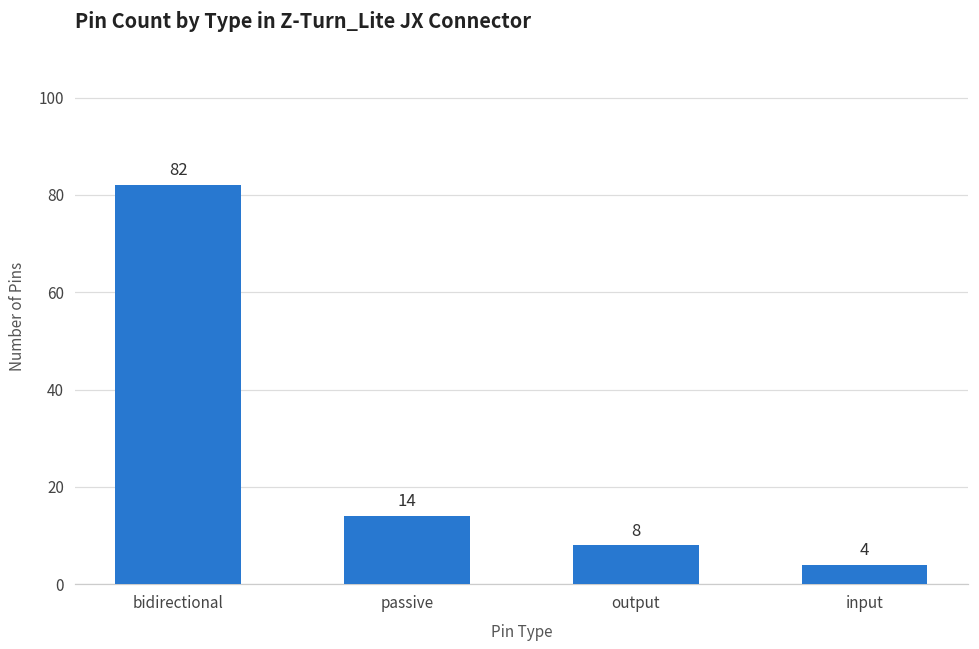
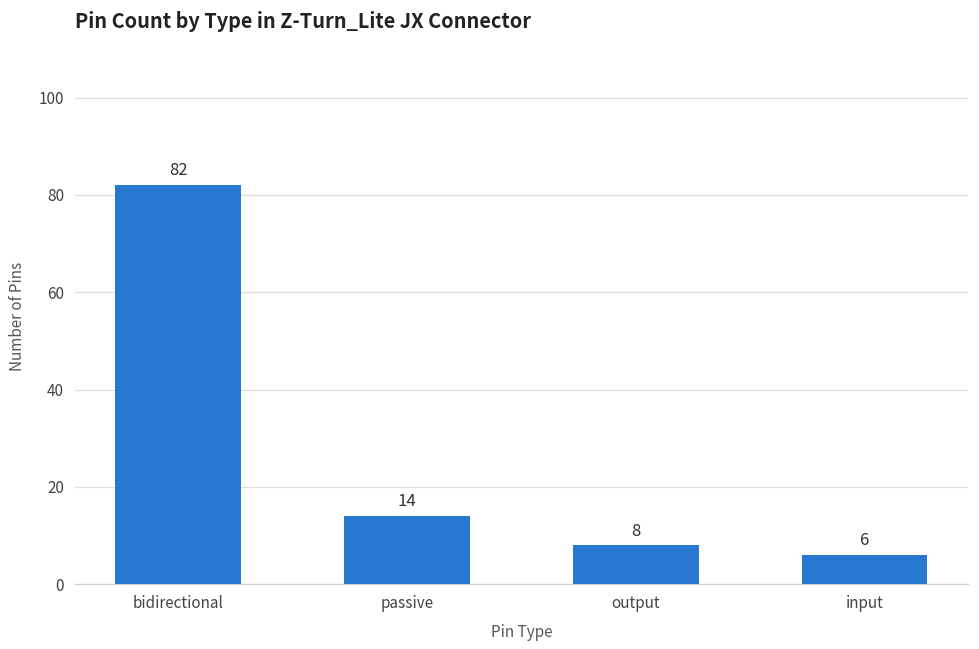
input: 4 -> 6
